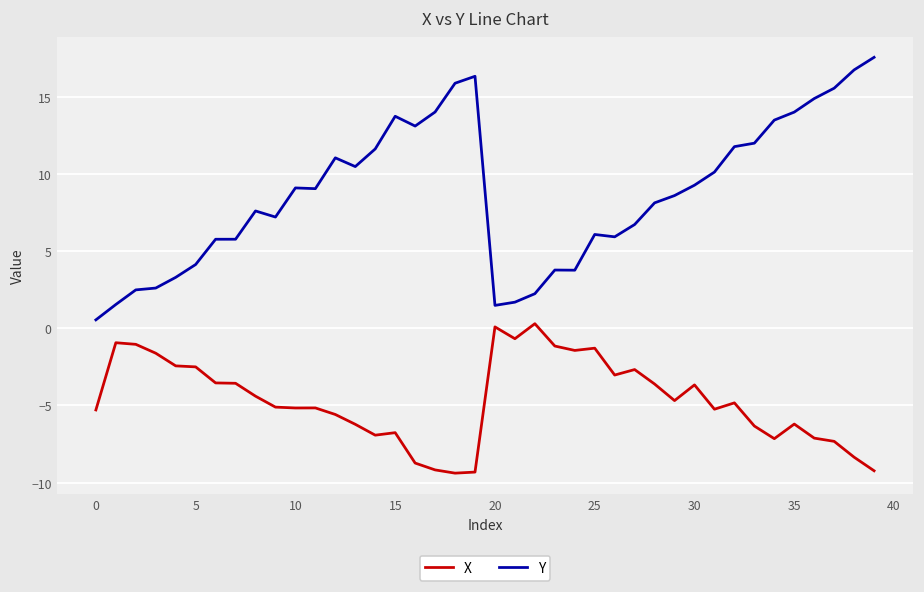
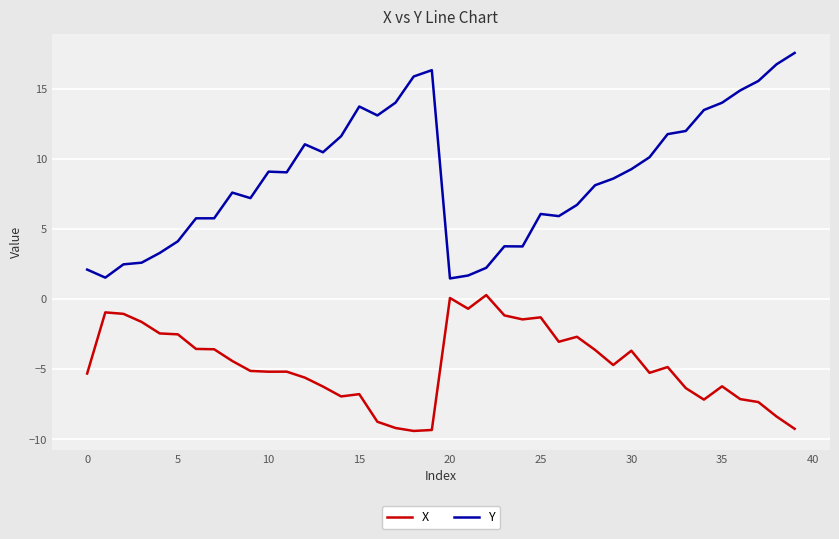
Y, 0: 0.5 -> 2.1
